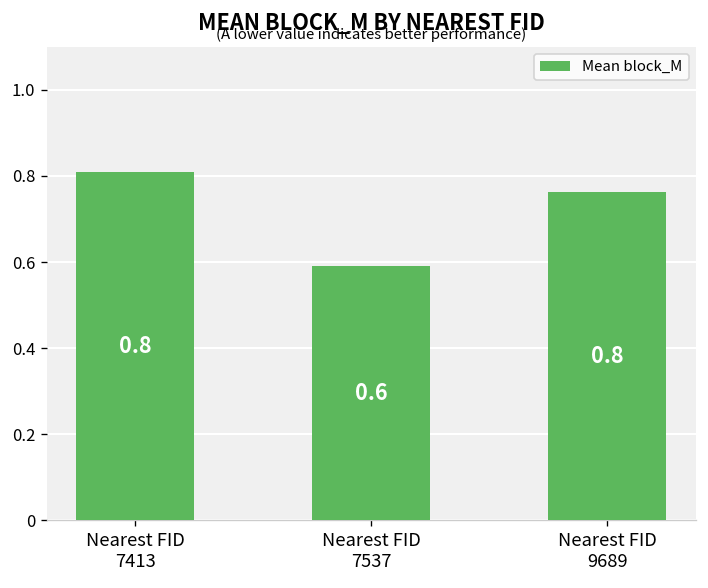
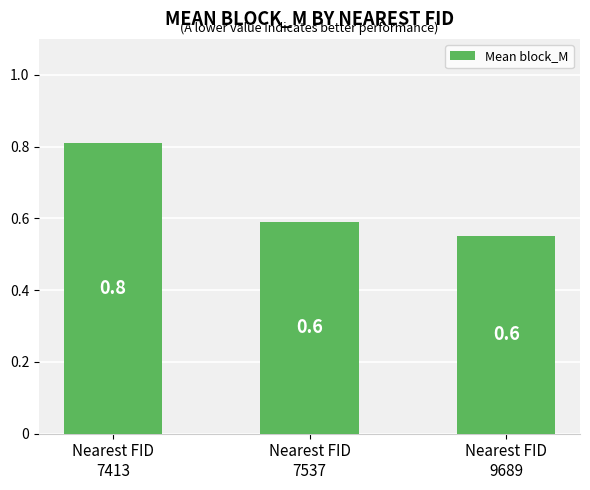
Nearest FID 9689: 0.8 -> 0.6
